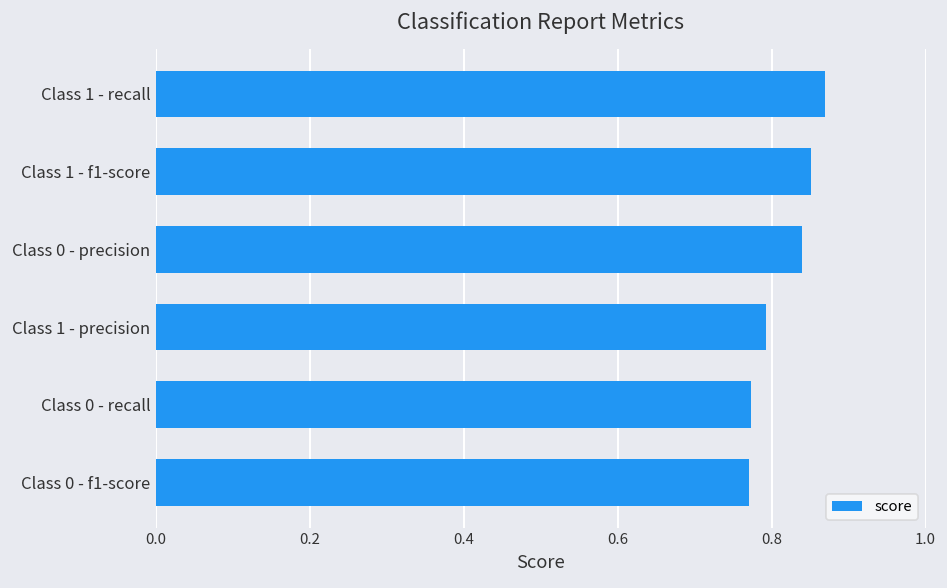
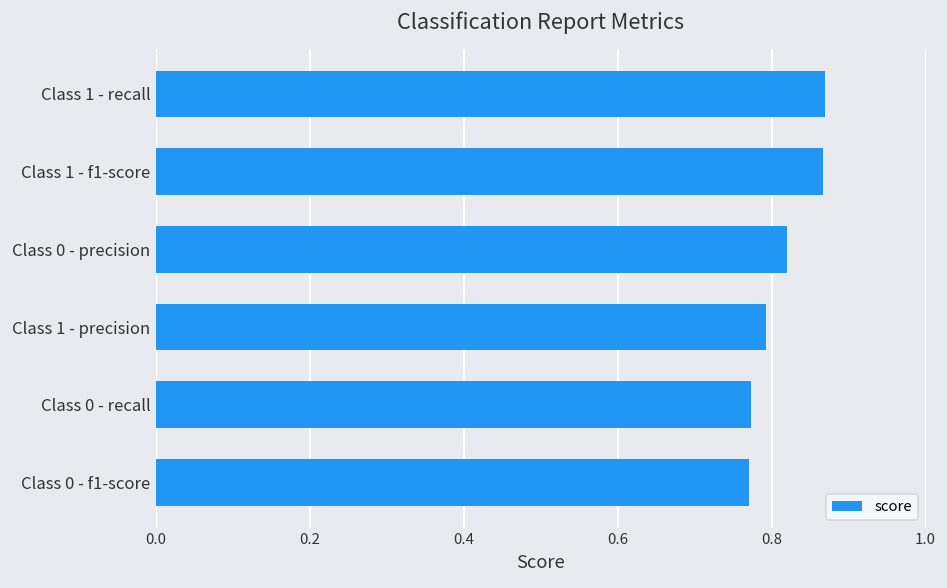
Class 1 - f1-score: 0.85 -> 0.87
Class 0 - precision: 0.84 -> 0.82
